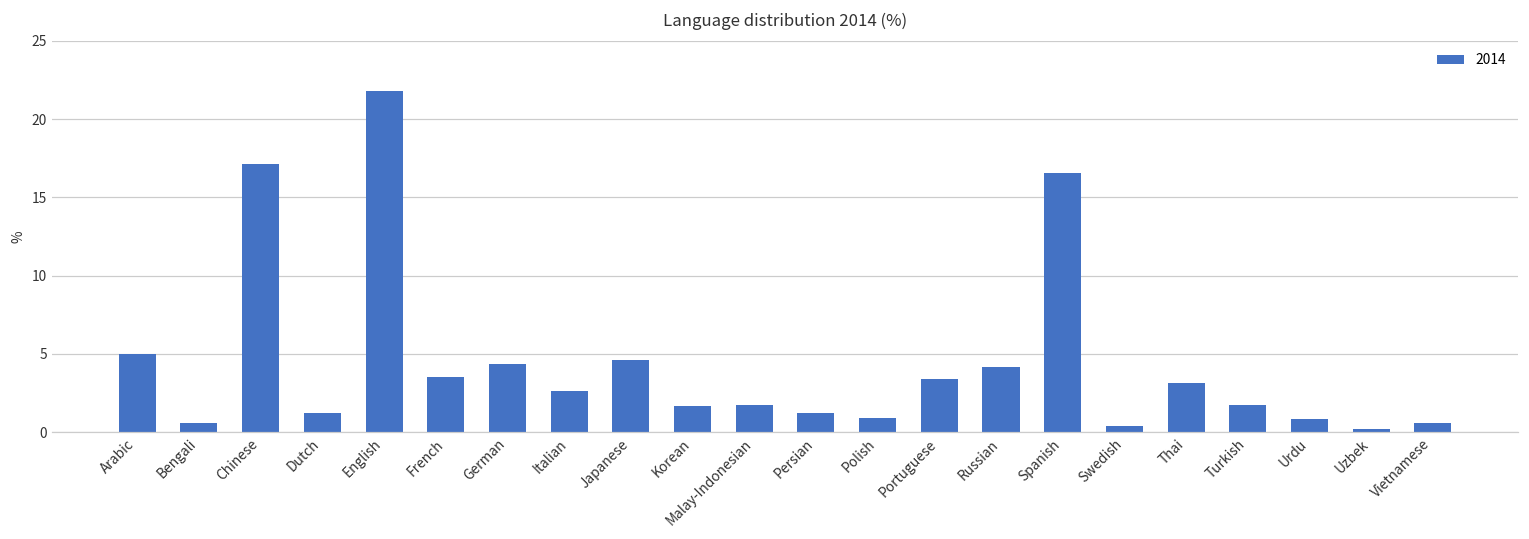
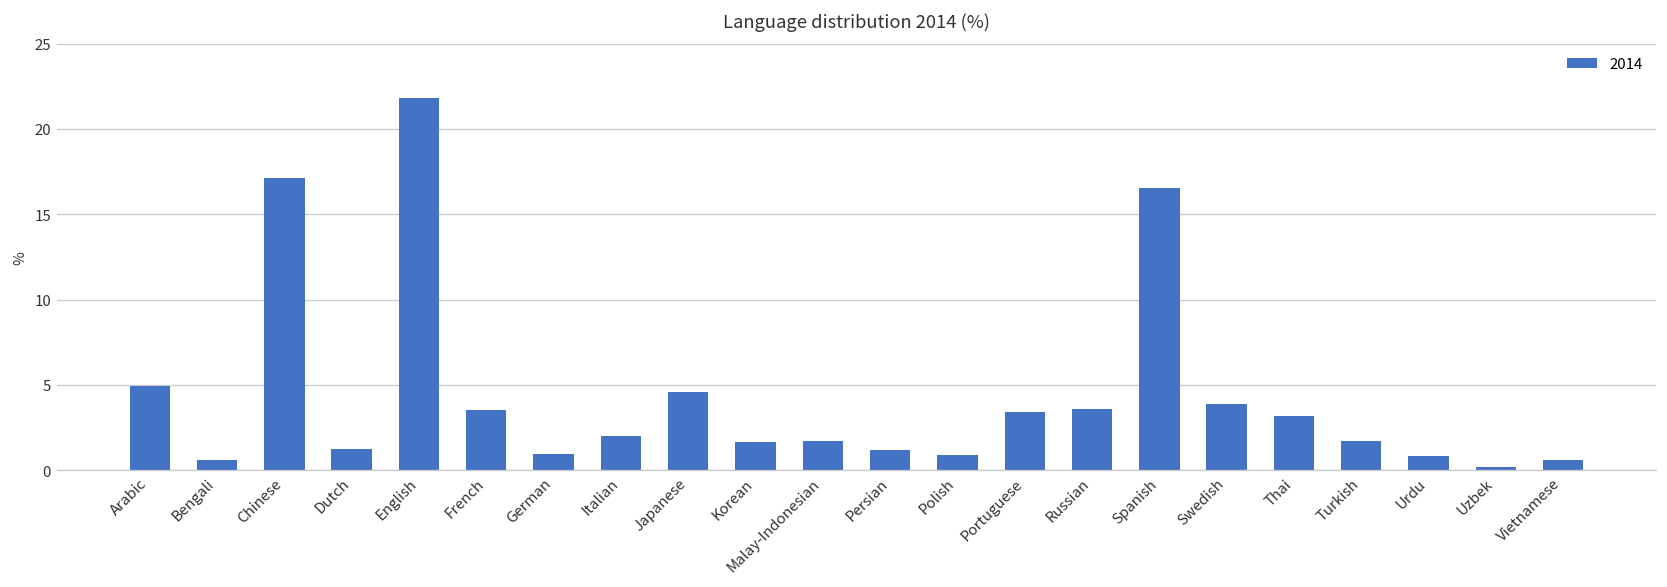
German: 4.3 -> 0.9
Italian: 2.6 -> 2.0
Russian: 4.2 -> 3.6
Swedish: 0.4 -> 3.9
